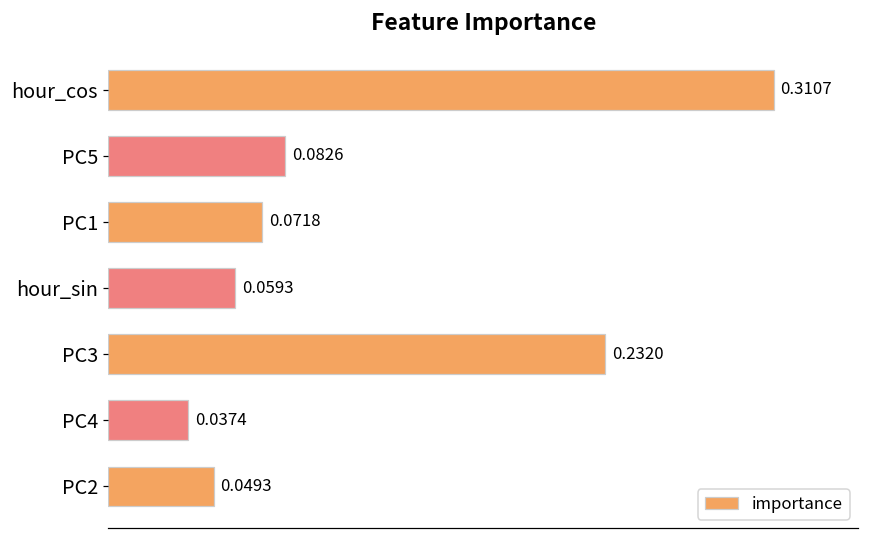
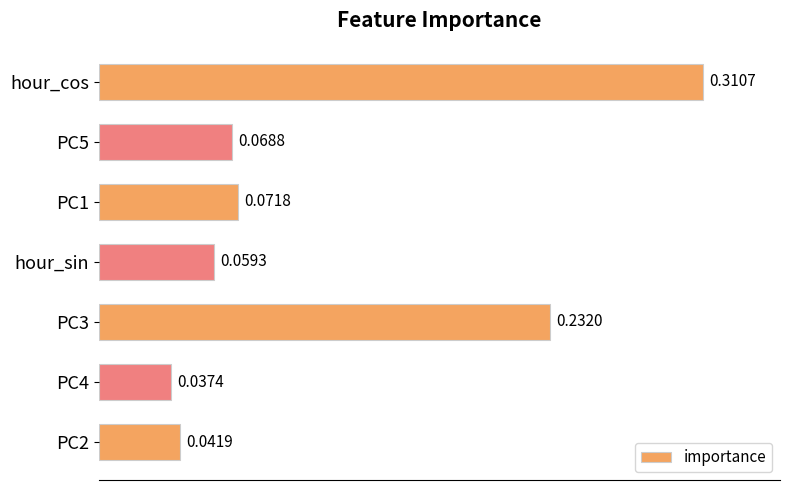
PC5: 0.0826 -> 0.0688
PC2: 0.0493 -> 0.0419
